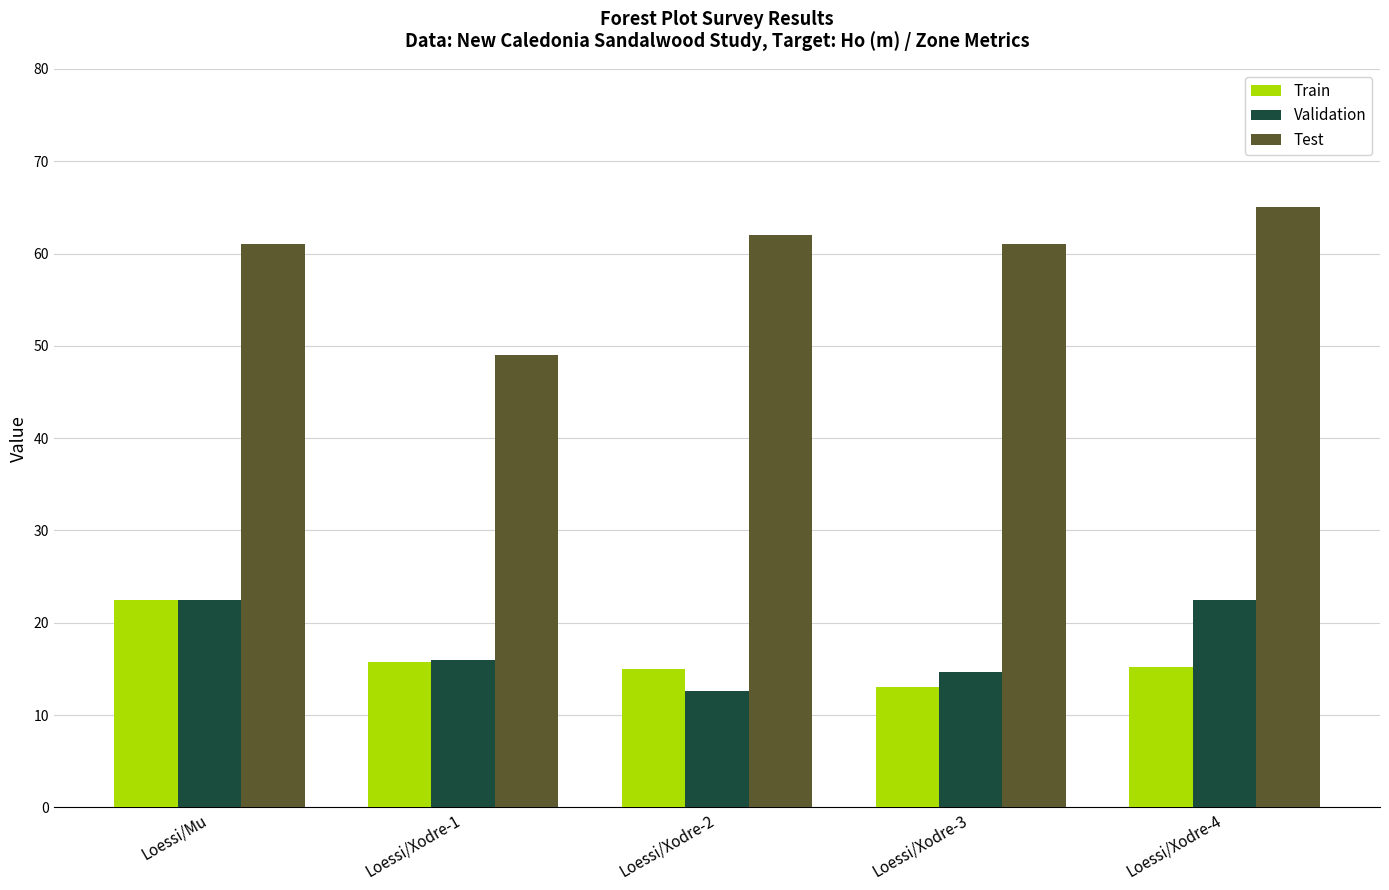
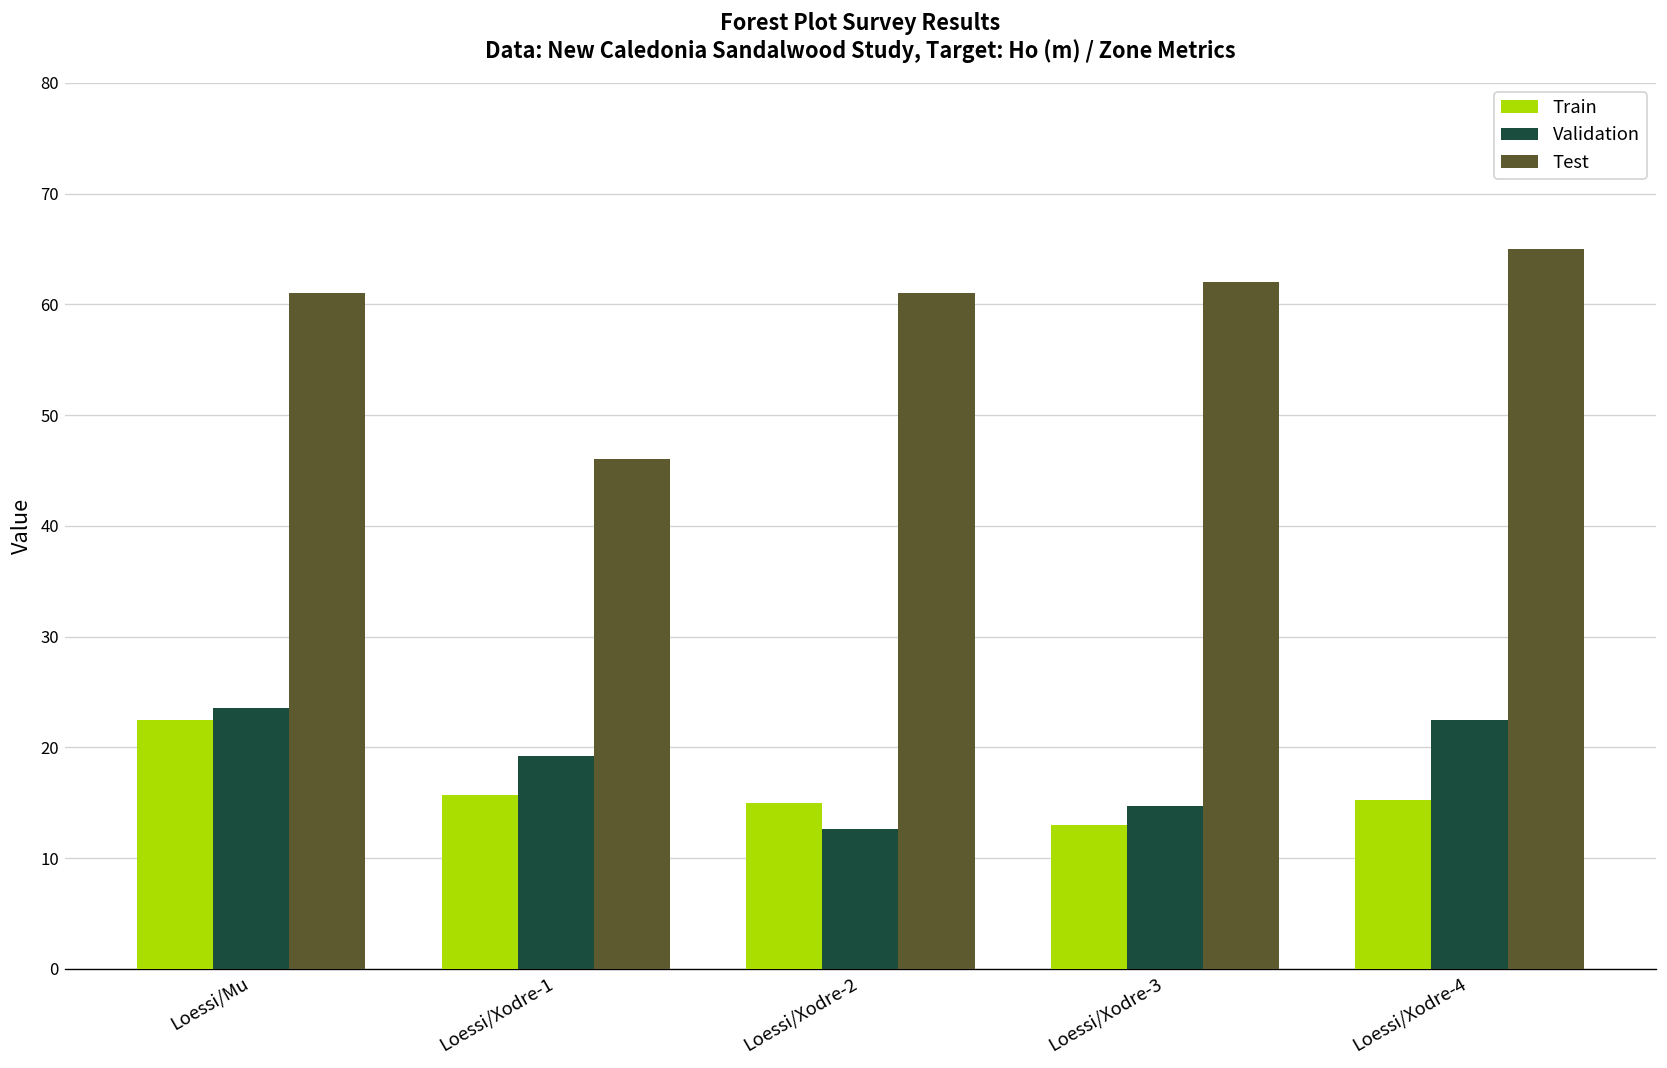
Validation, Loessi/Mu: 23 -> 24
Validation, Loessi/Xodre-1: 16 -> 19
Test, Loessi/Xodre-1: 49 -> 46
Test, Loessi/Xodre-2: 62 -> 61
Test, Loessi/Xodre-3: 61 -> 62
